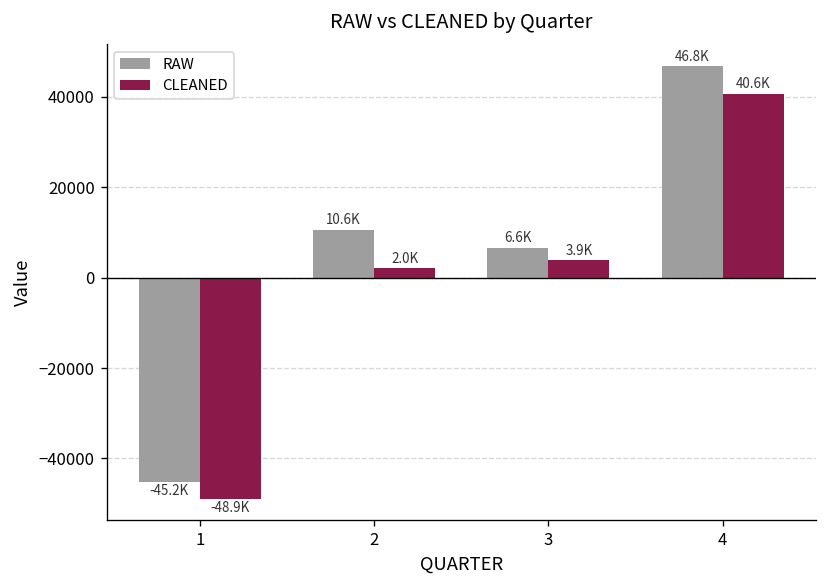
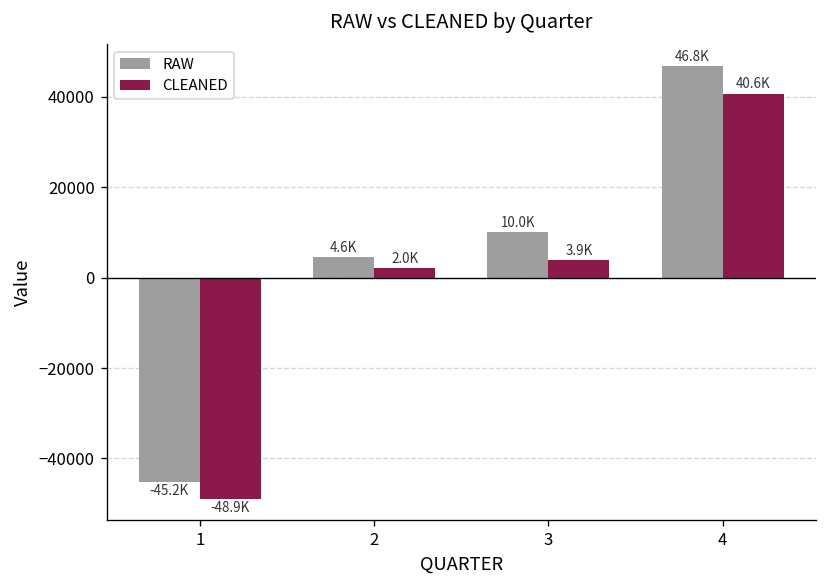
RAW, 2: 10.6K -> 4.6K
RAW, 3: 6.6K -> 10.0K
